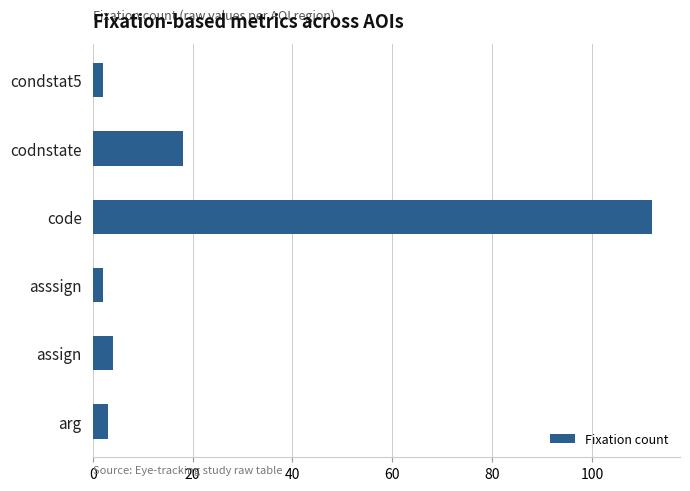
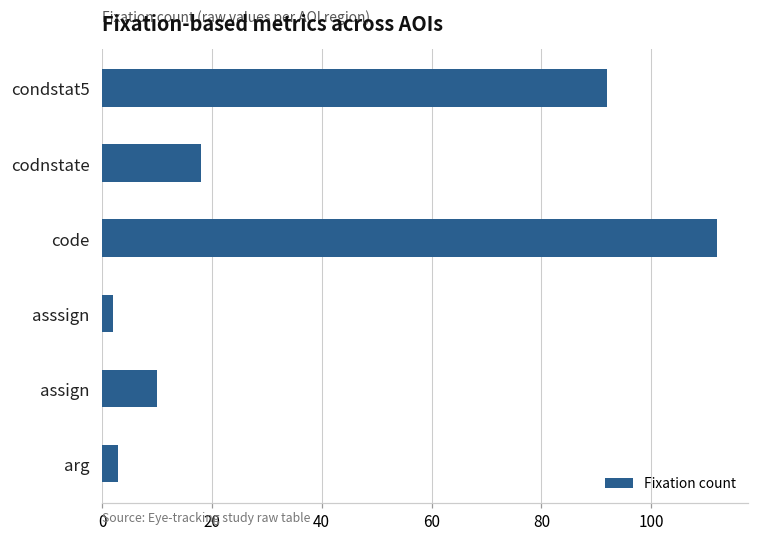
condstat5: 2 -> 92
assign: 4 -> 10
